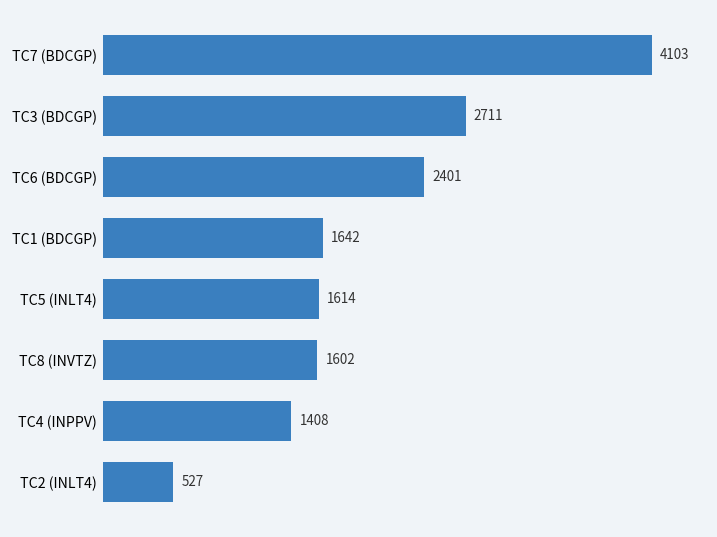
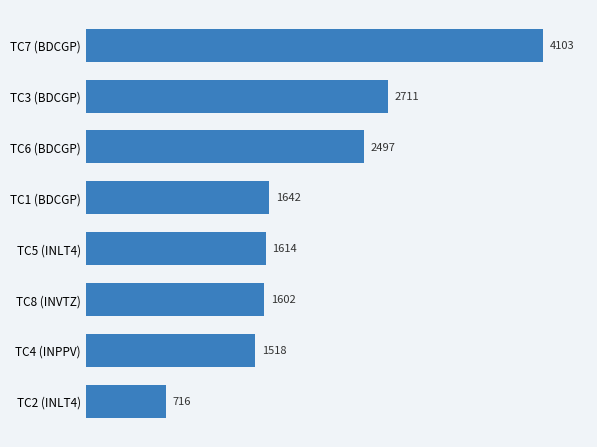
TC6 (BDCGP): 2401 -> 2497
TC4 (INPPV): 1408 -> 1518
TC2 (INLT4): 527 -> 716
